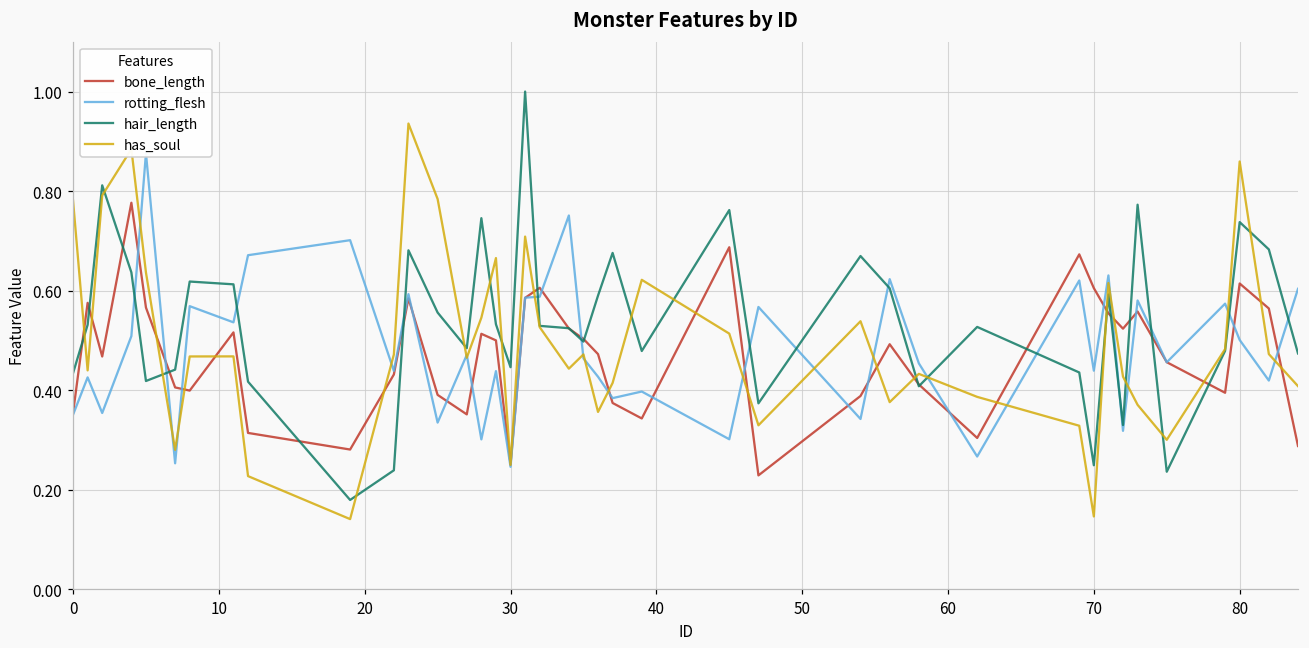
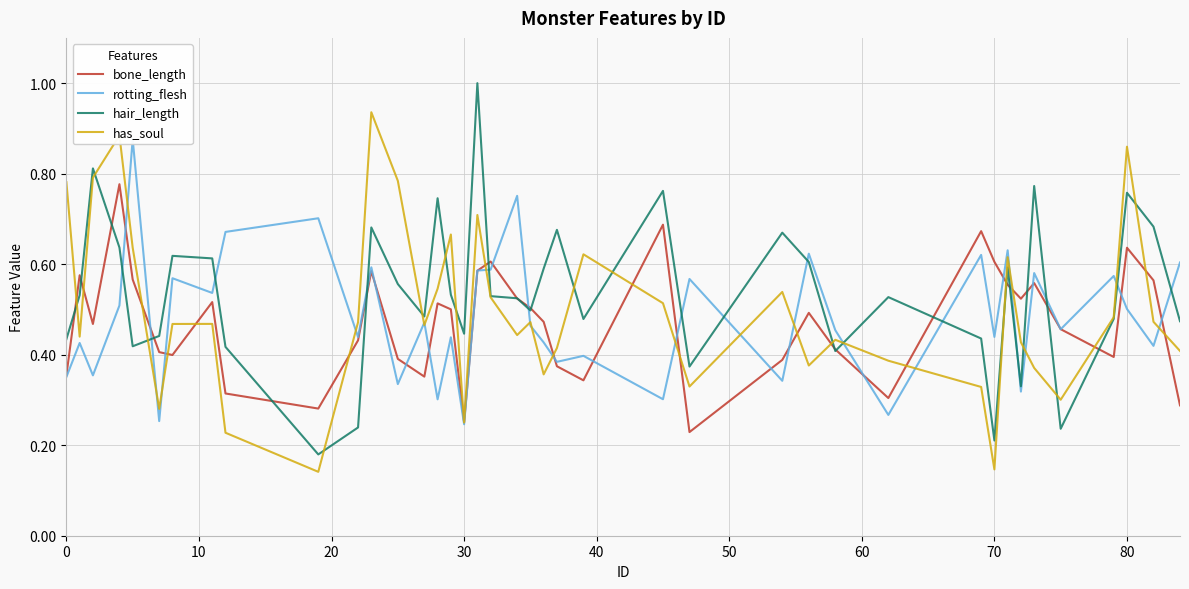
hair_length, 70: 0.25 -> 0.21
bone_length, 80: 0.61 -> 0.64
hair_length, 80: 0.74 -> 0.76
